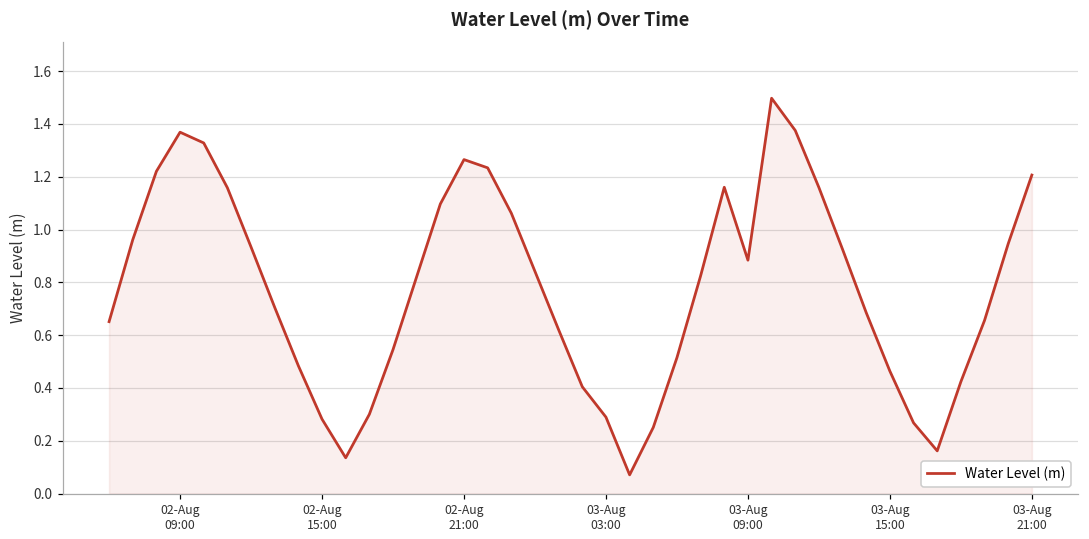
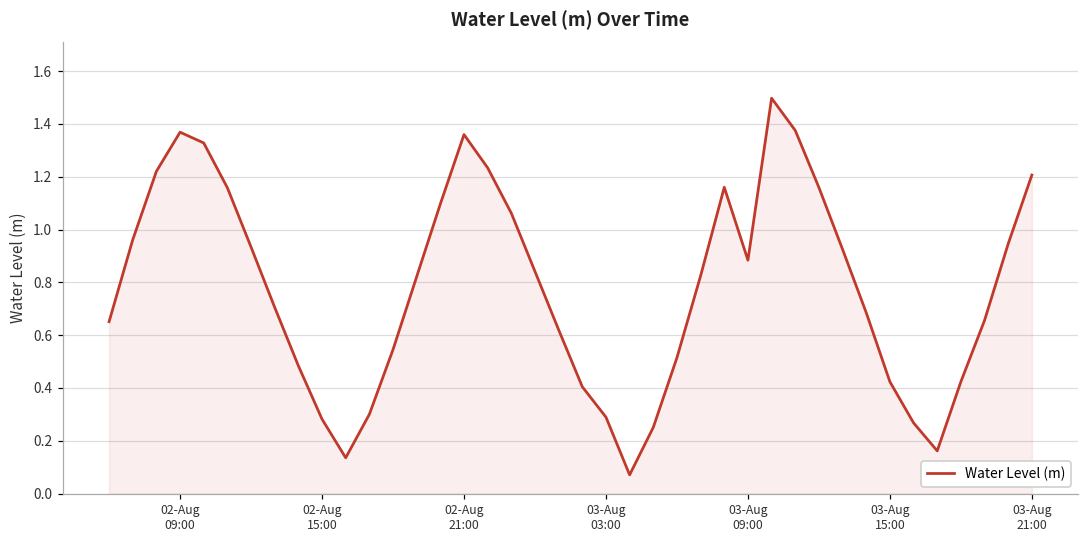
02-Aug 21:00: 1.26 -> 1.36
03-Aug 15:00: 0.46 -> 0.42
